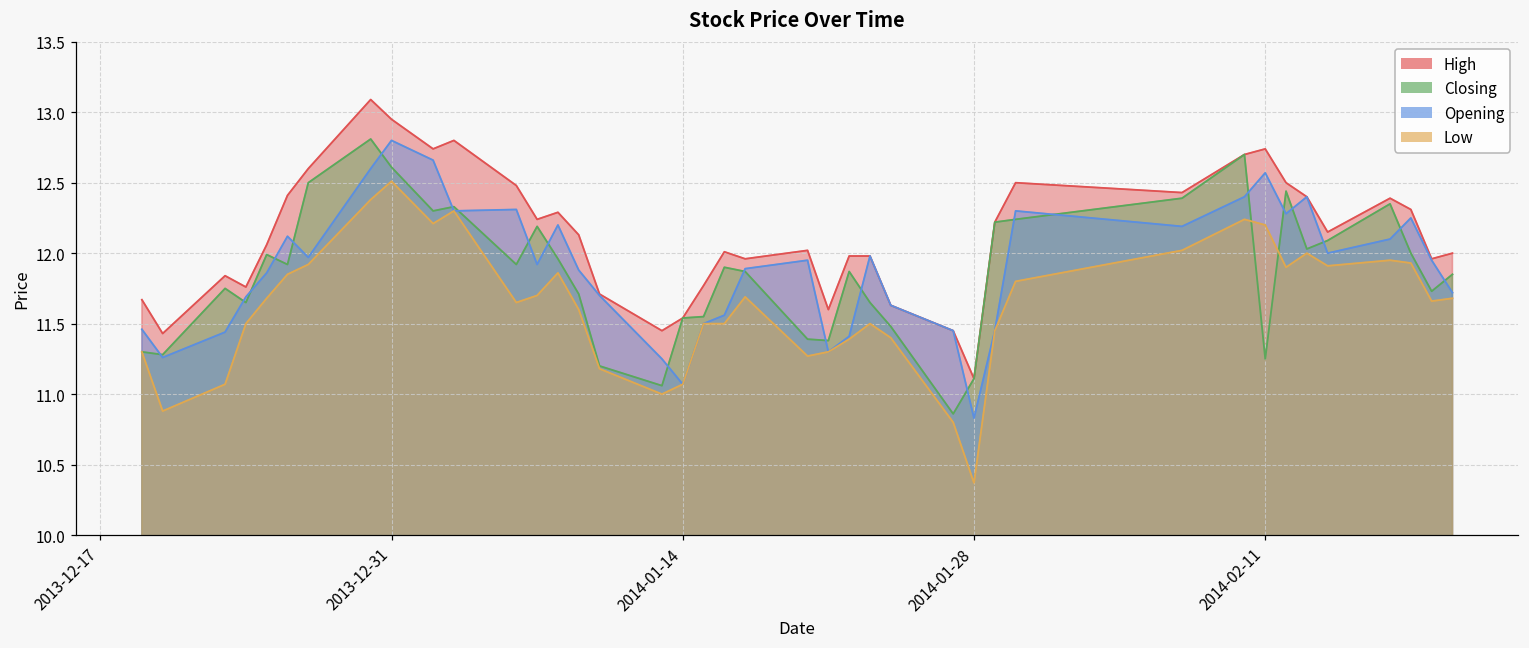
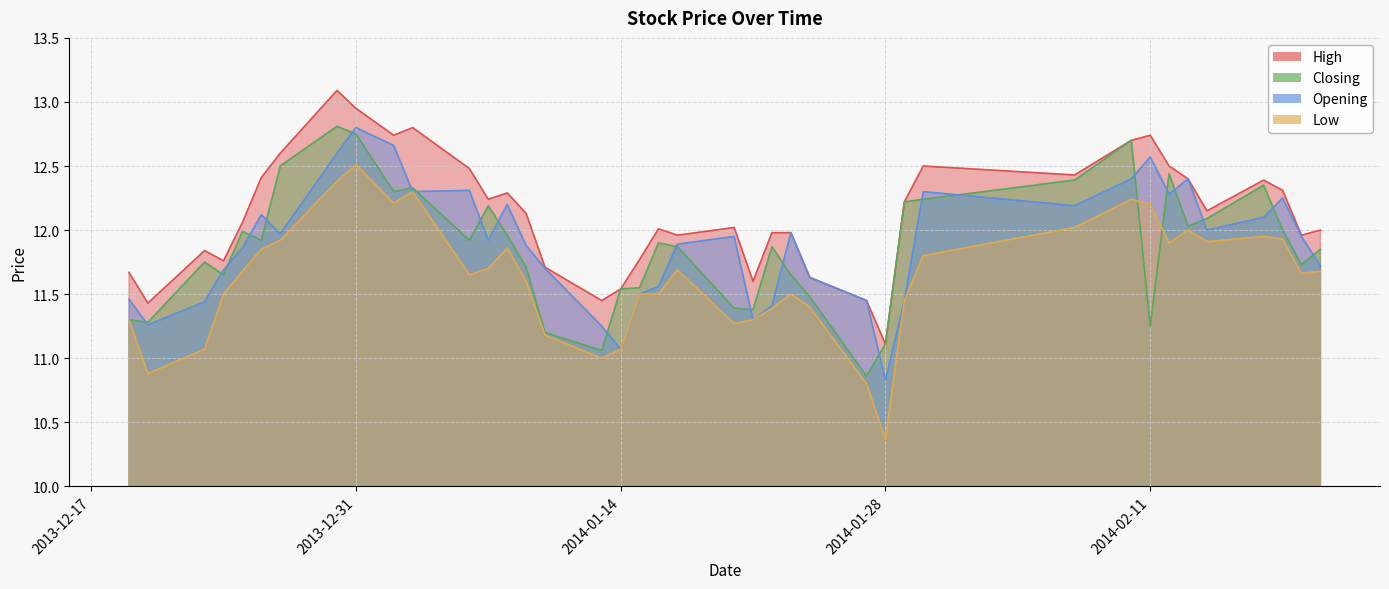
Closing, 2013-12-31: 12.61 -> 12.75
